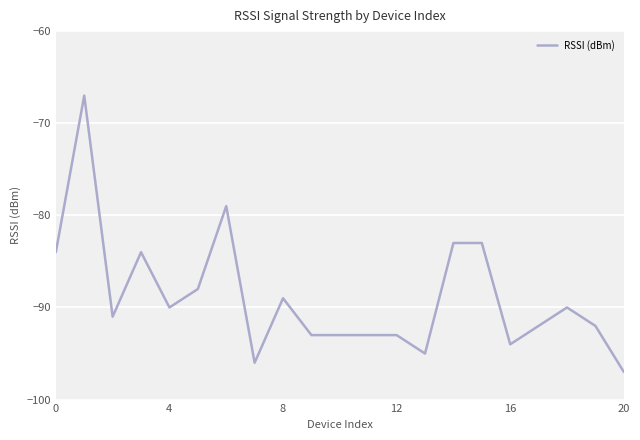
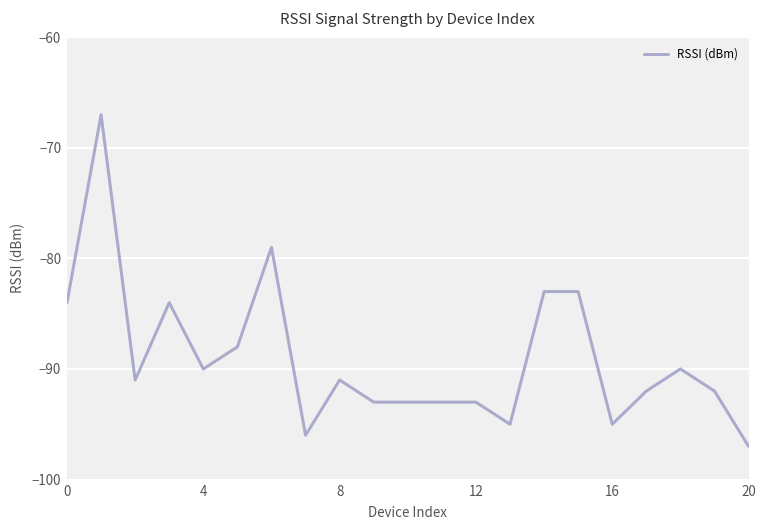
8: -89 -> -91
16: -94 -> -95
